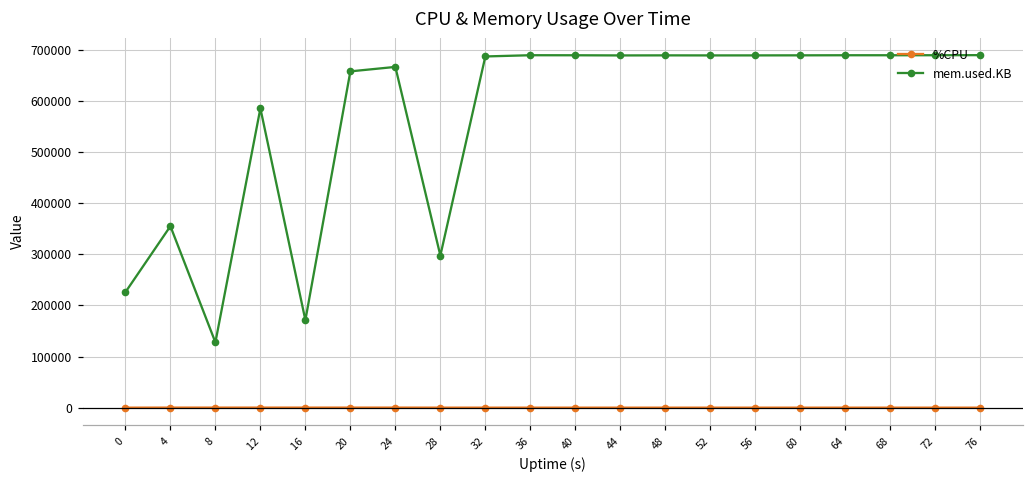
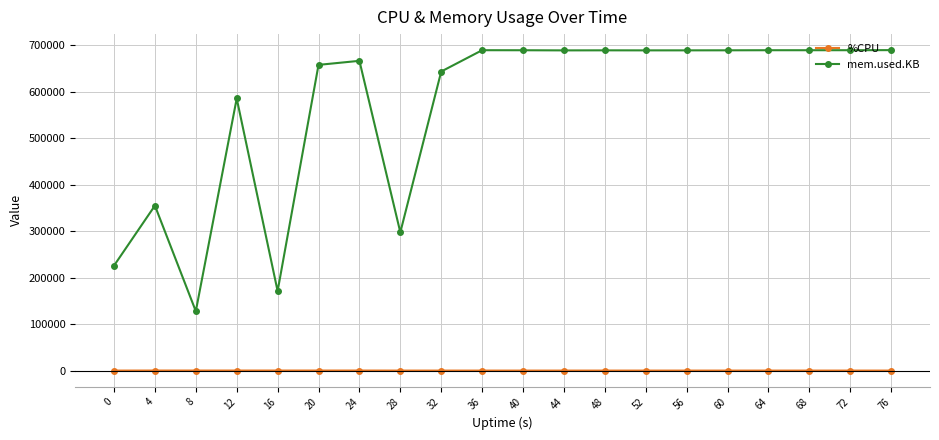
mem.used.KB, 32: 690000 -> 640000
